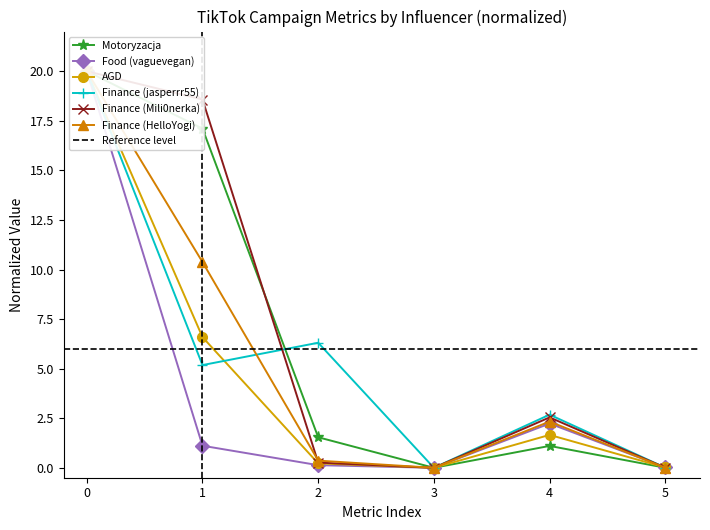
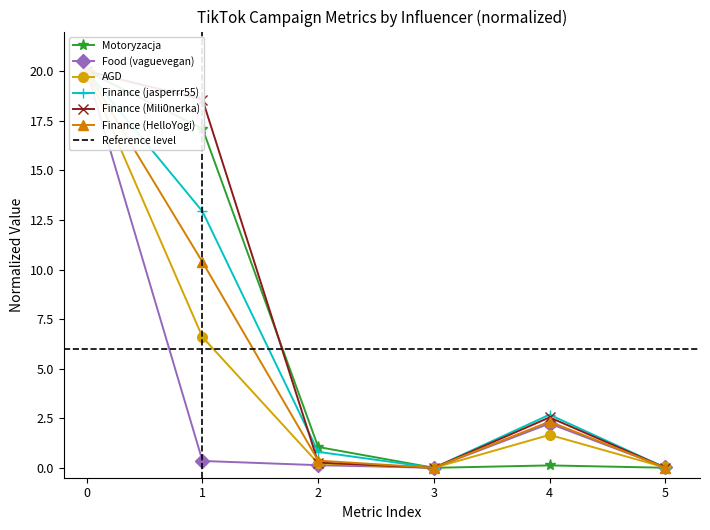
Food (vaguevegan), 1: 1.1 -> 0.3
Finance (jasperrr55), 1: 5.2 -> 12.9
Motoryzacja, 2: 1.5 -> 1.0
Finance (jasperrr55), 2: 6.3 -> 0.8
Motoryzacja, 4: 1.1 -> 0.1
